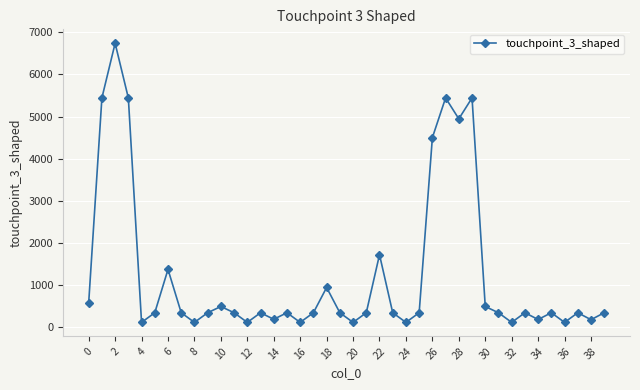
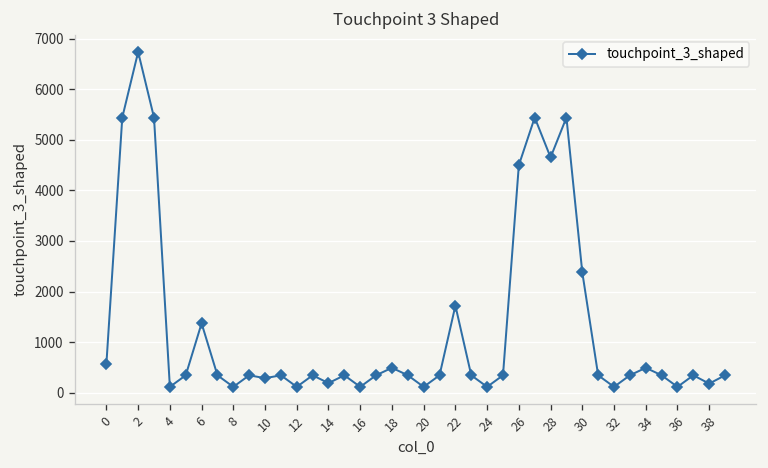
10: 500 -> 300
18: 900 -> 500
28: 4900 -> 4700
30: 500 -> 2400
34: 200 -> 500
